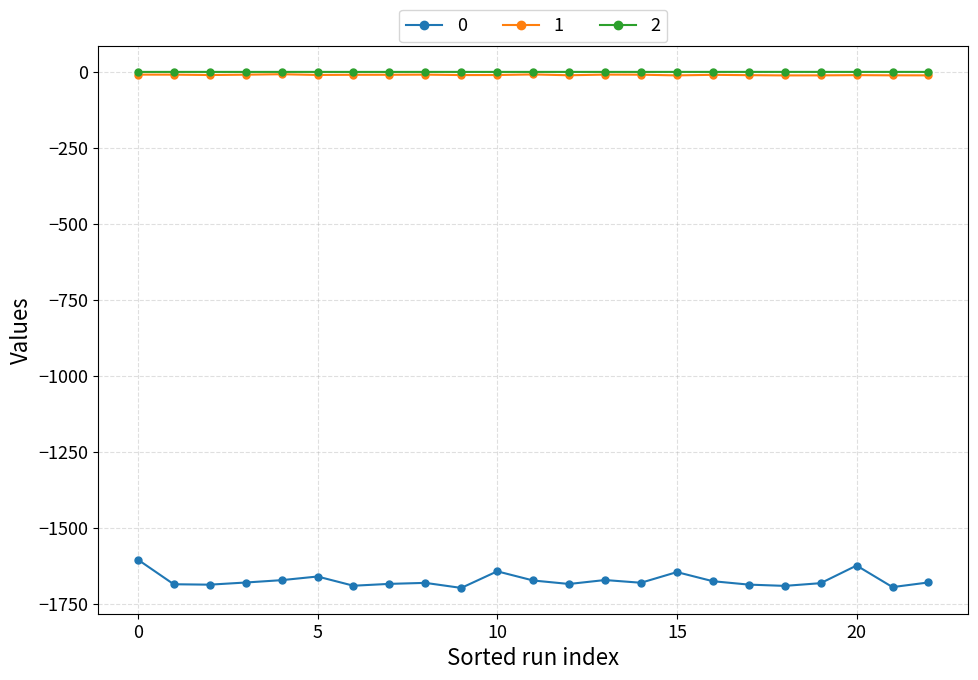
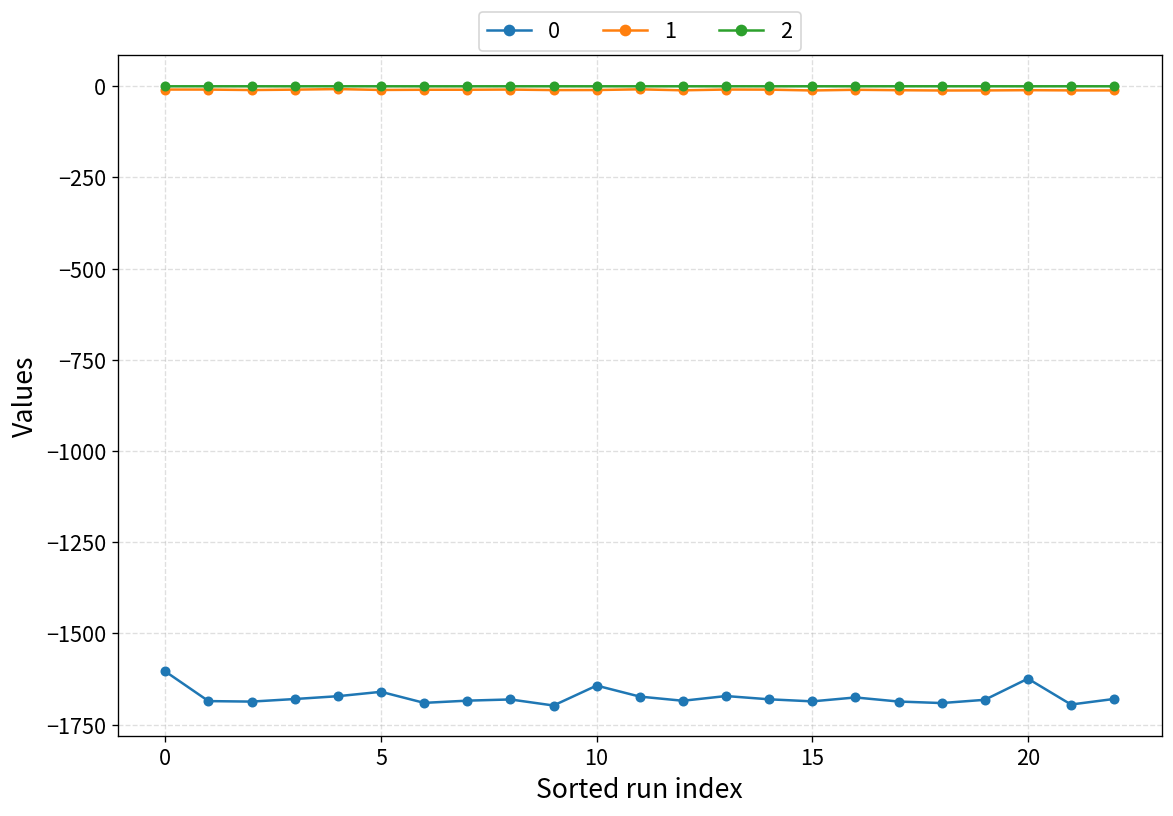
0, 15: -1650 -> -1690
